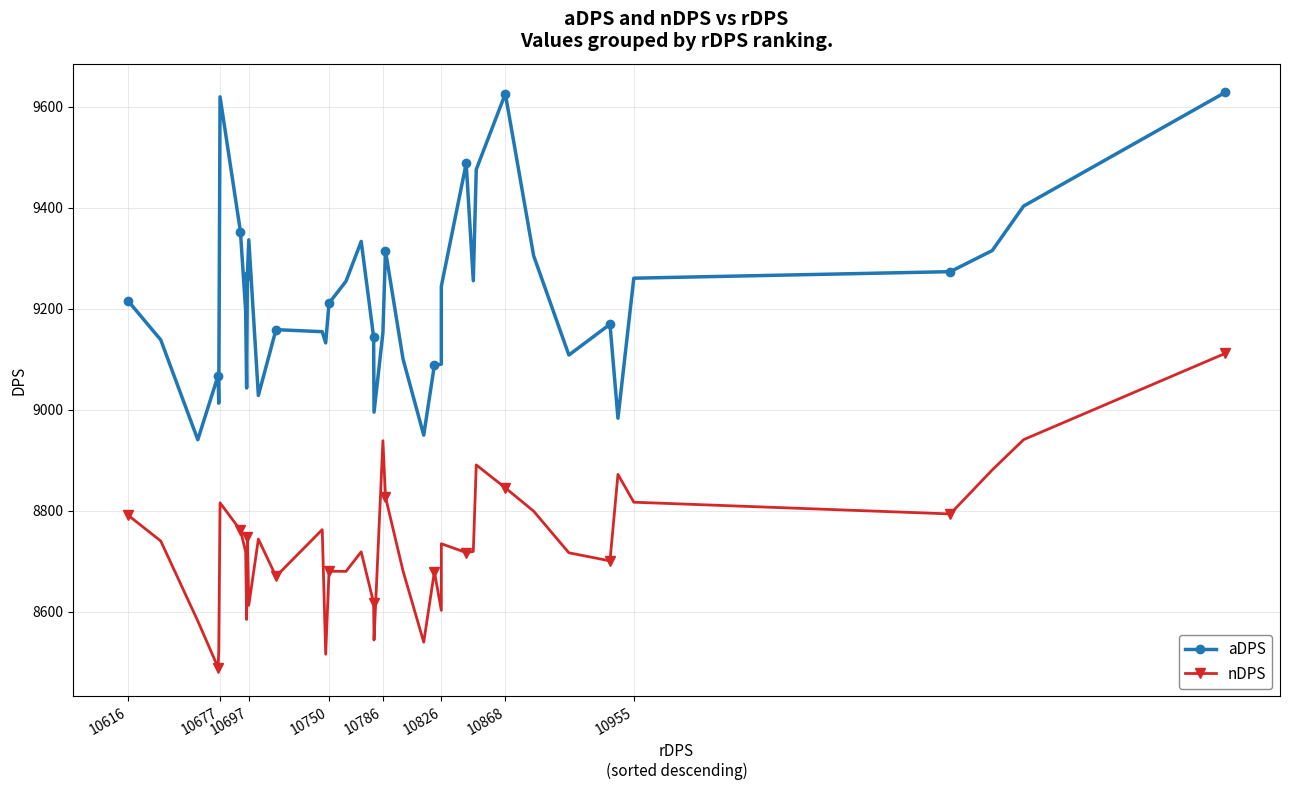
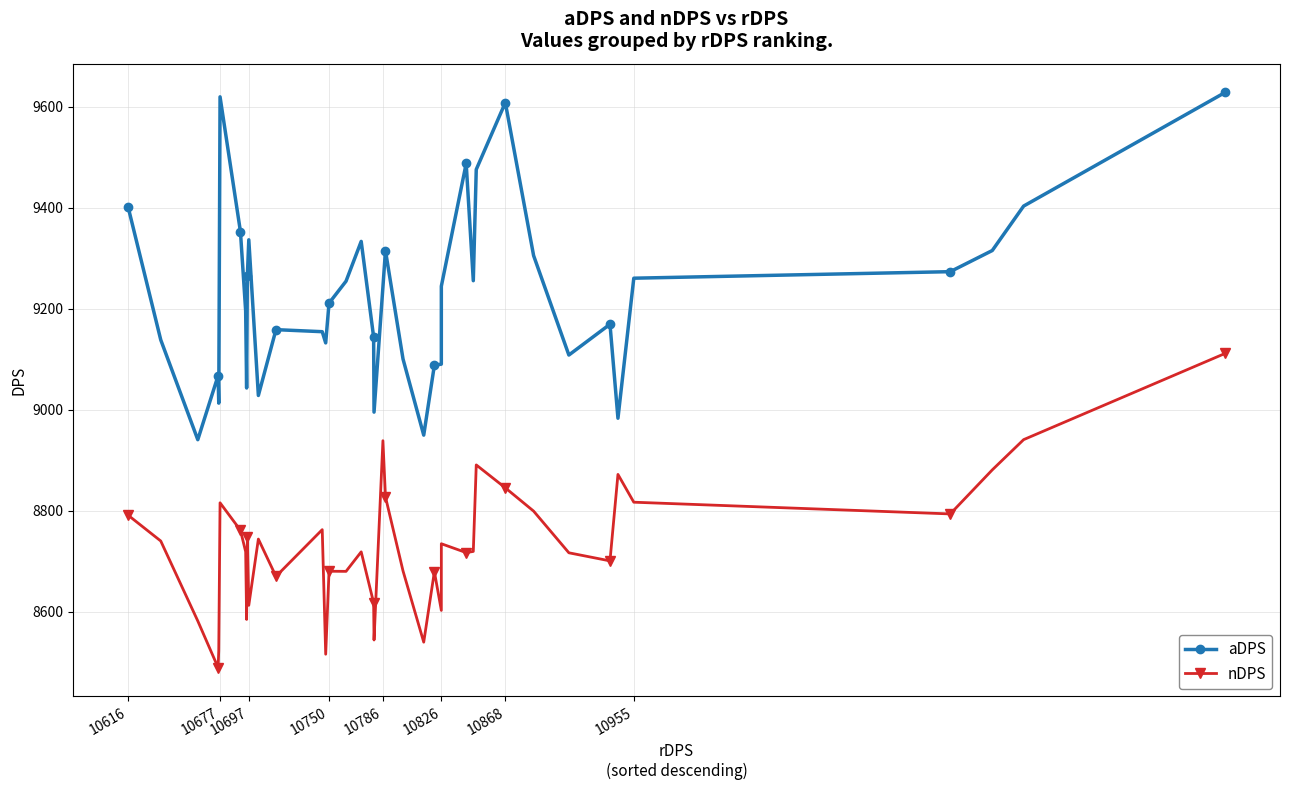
aDPS, 10616: 9220 -> 9400
aDPS, 10786: 9150 -> 9240
aDPS, 10868: 9630 -> 9610
